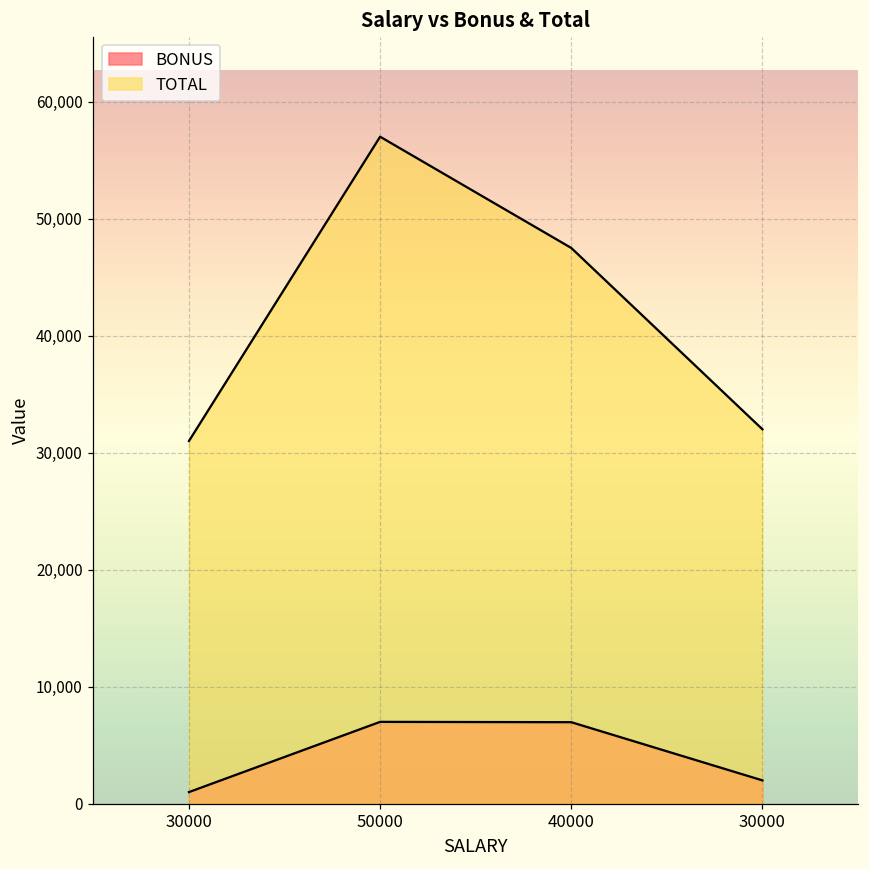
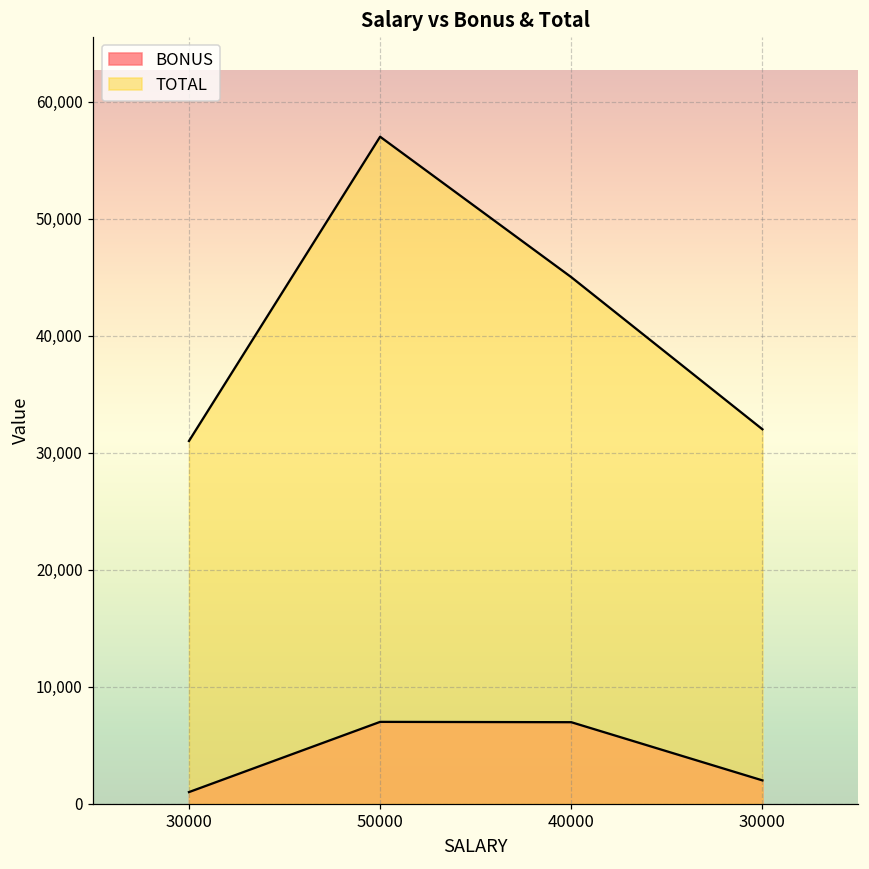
TOTAL, 40000: 47,500 -> 45,000
